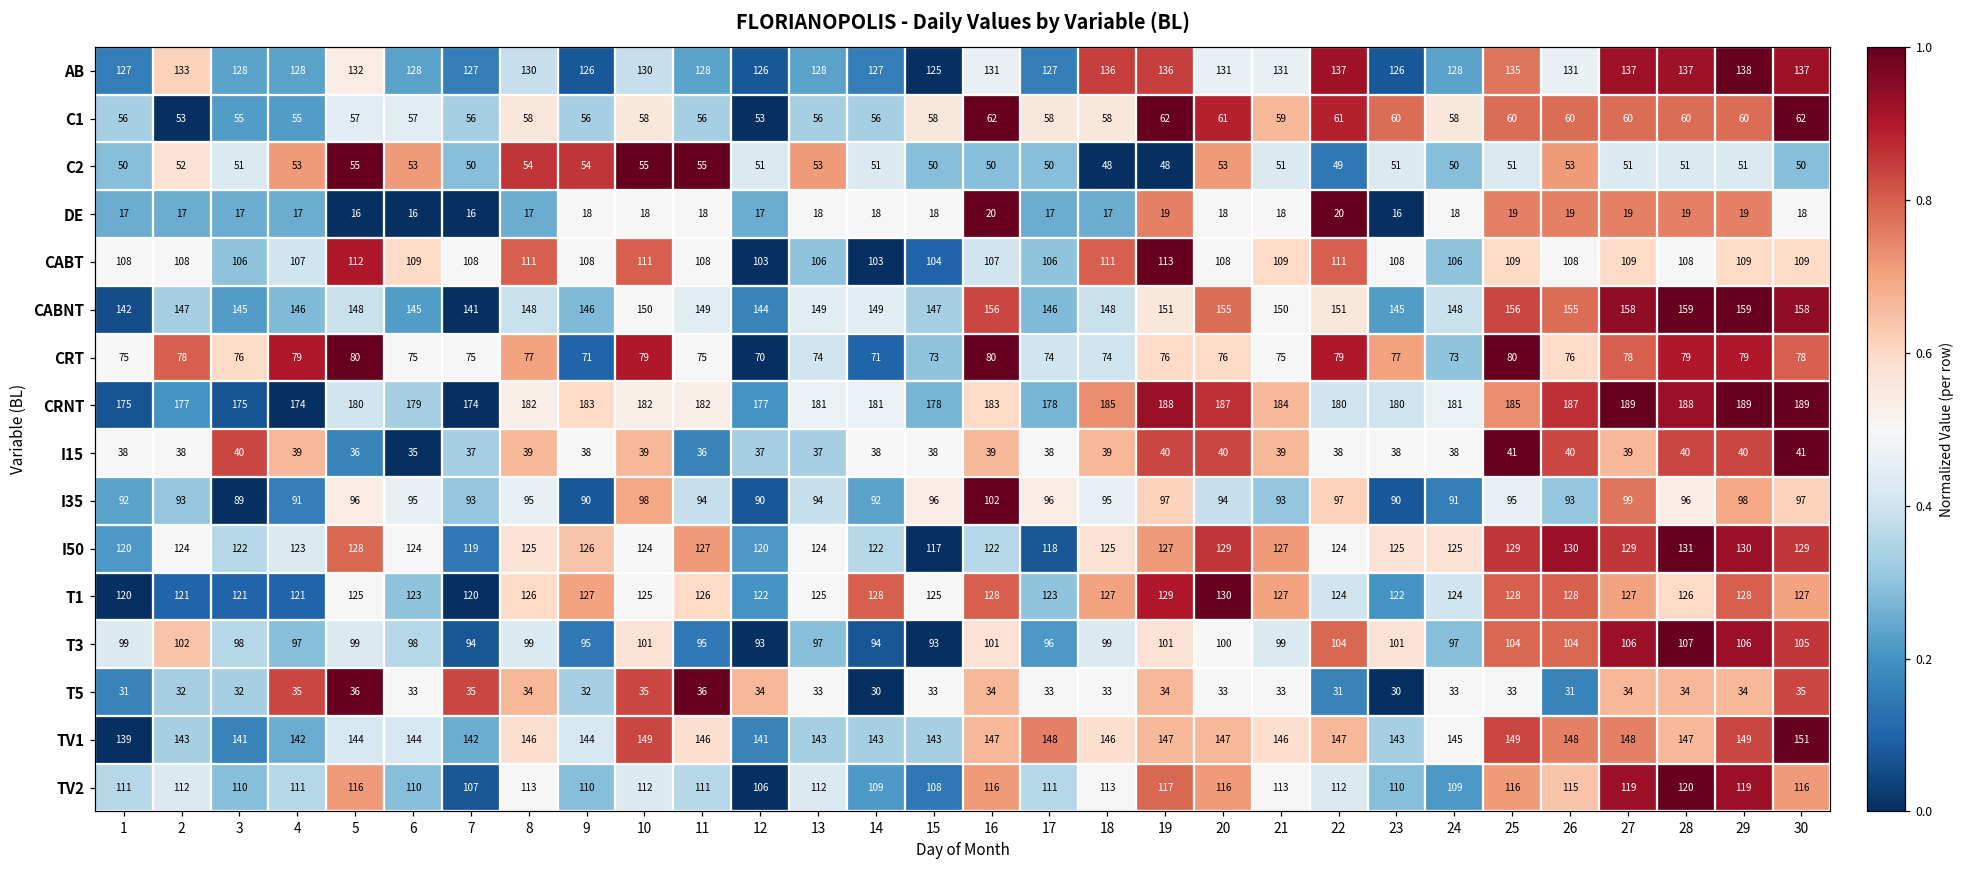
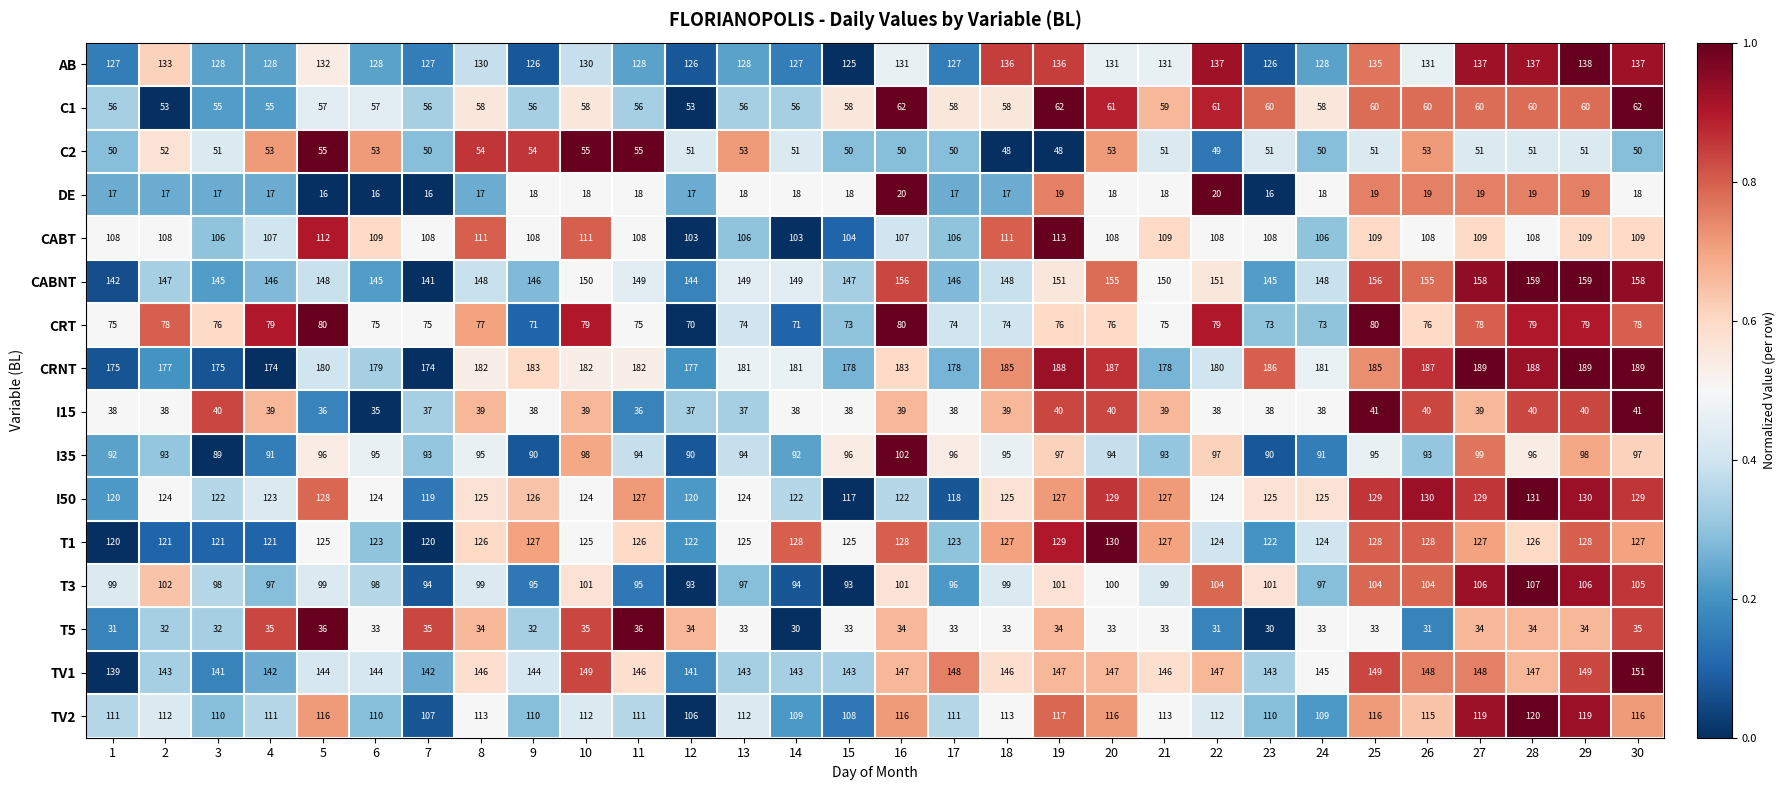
CABT, 22: 111 -> 108
CRT, 23: 77 -> 73
CRNT, 21: 184 -> 178
CRNT, 23: 180 -> 186
